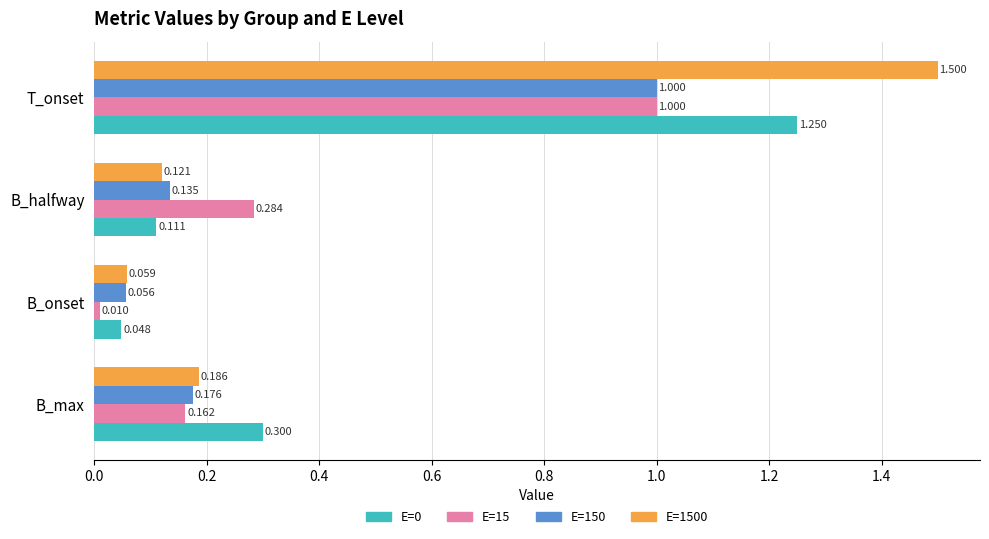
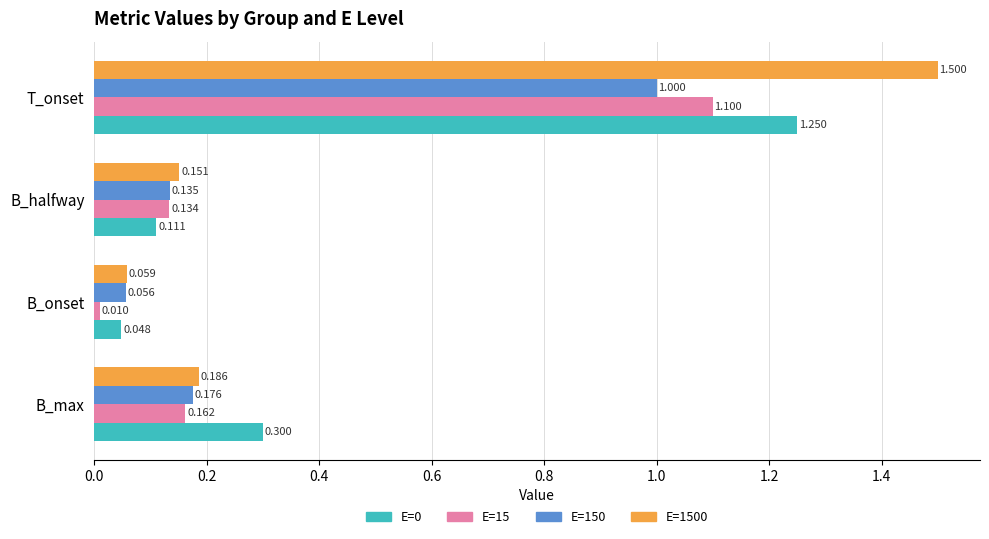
E=15, T_onset: 1.000 -> 1.100
E=1500, B_halfway: 0.121 -> 0.151
E=15, B_halfway: 0.284 -> 0.134
